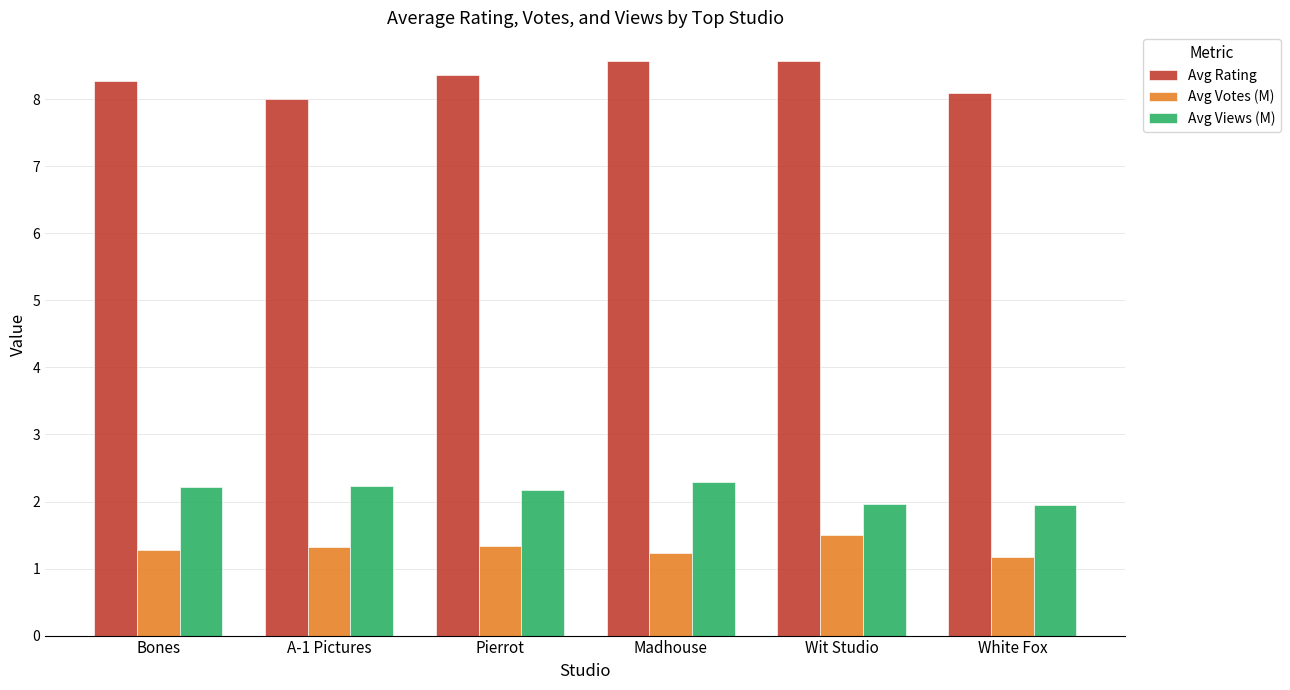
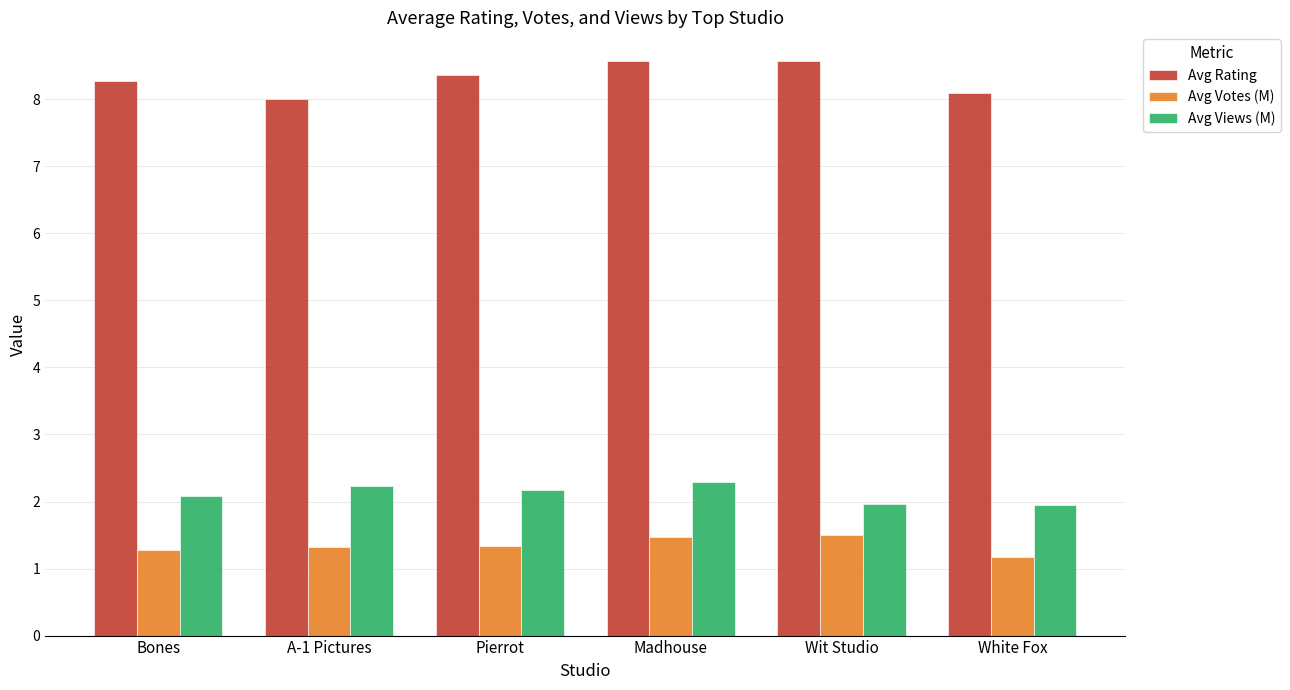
Avg Views (M), Bones: 2.2 -> 2.1
Avg Votes (M), Madhouse: 1.2 -> 1.5
